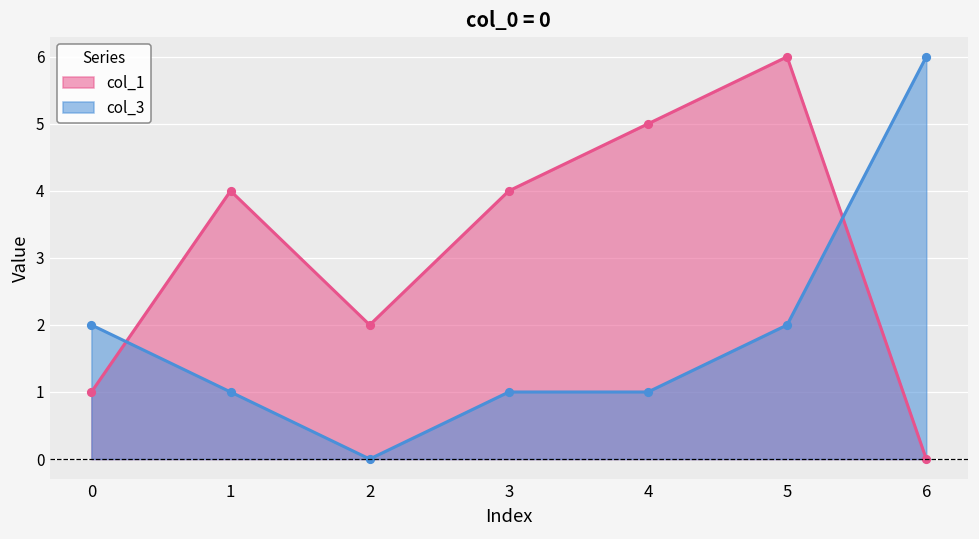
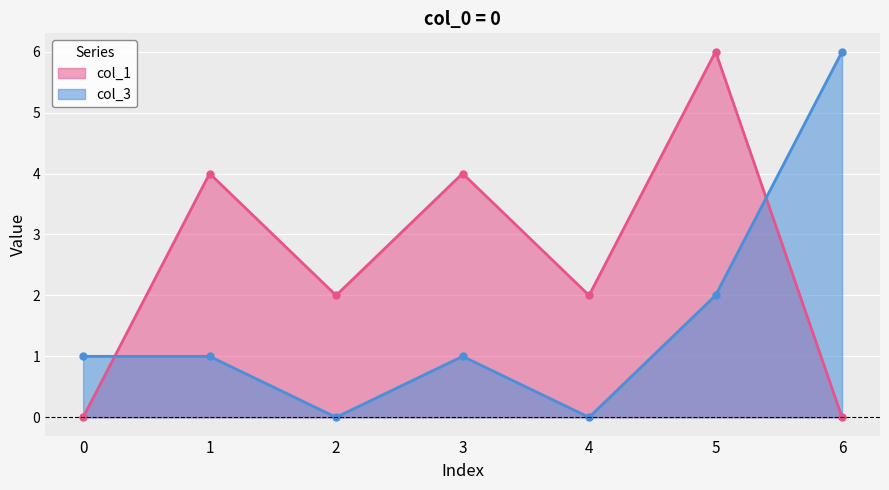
col_1, 0: 1 -> 0
col_3, 0: 2 -> 1
col_1, 4: 5 -> 2
col_3, 4: 1 -> 0
